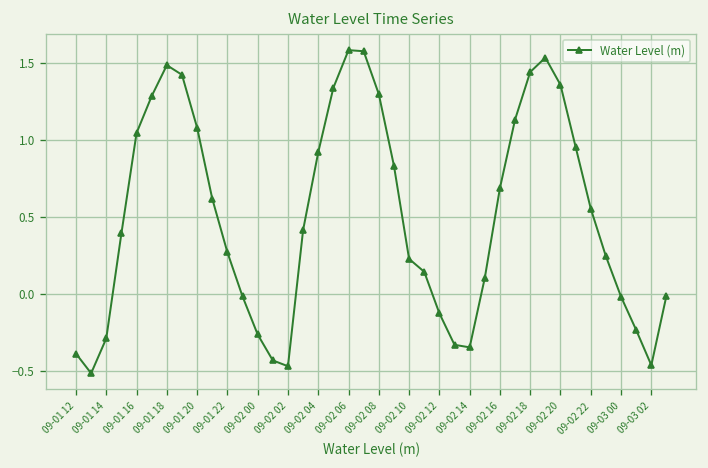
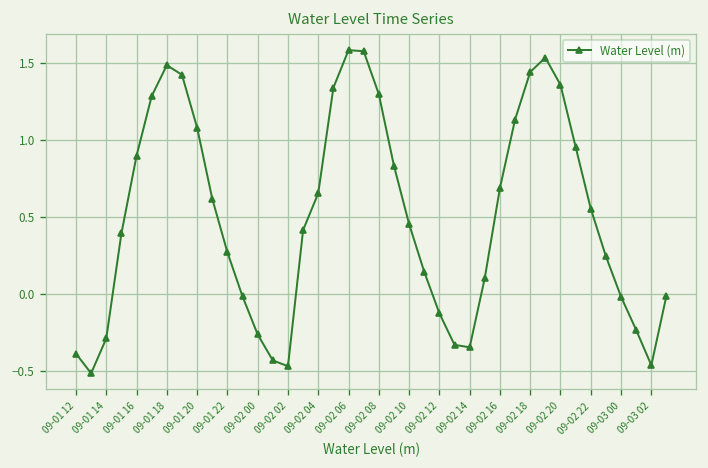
09-01 16: 1.04 -> 0.90
09-02 04: 0.92 -> 0.65
09-02 10: 0.23 -> 0.45
